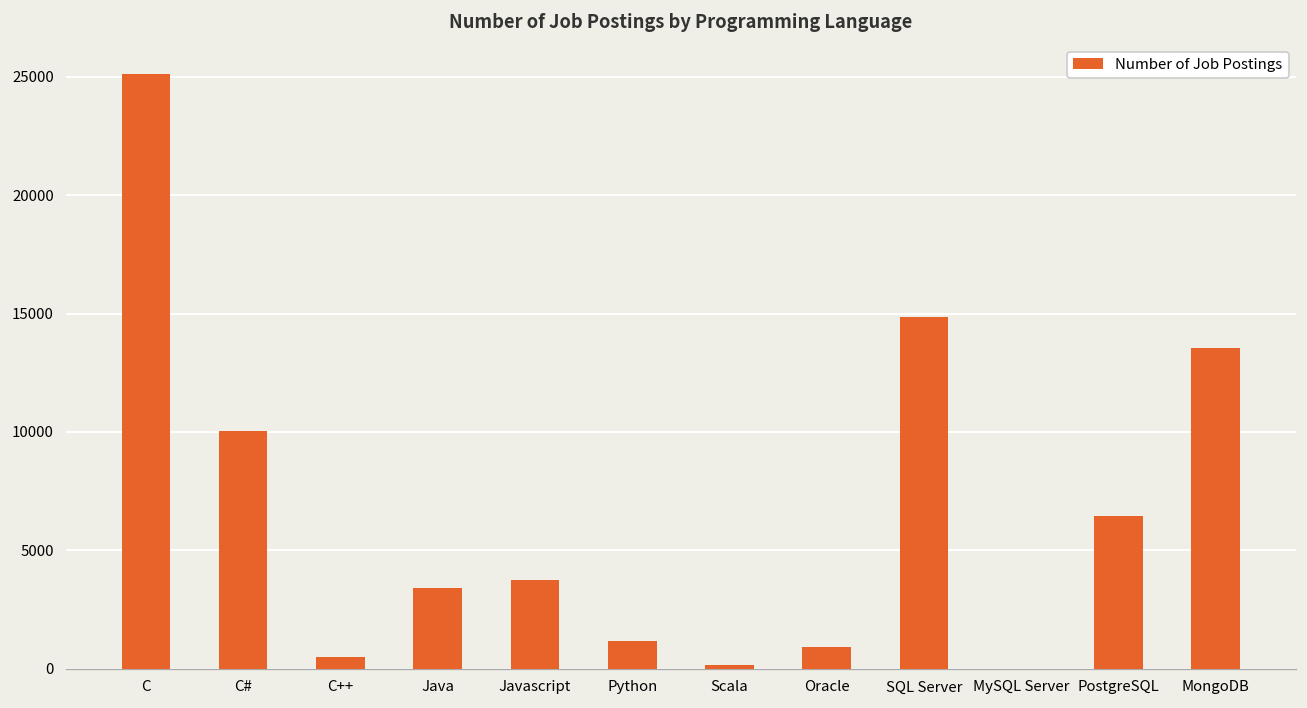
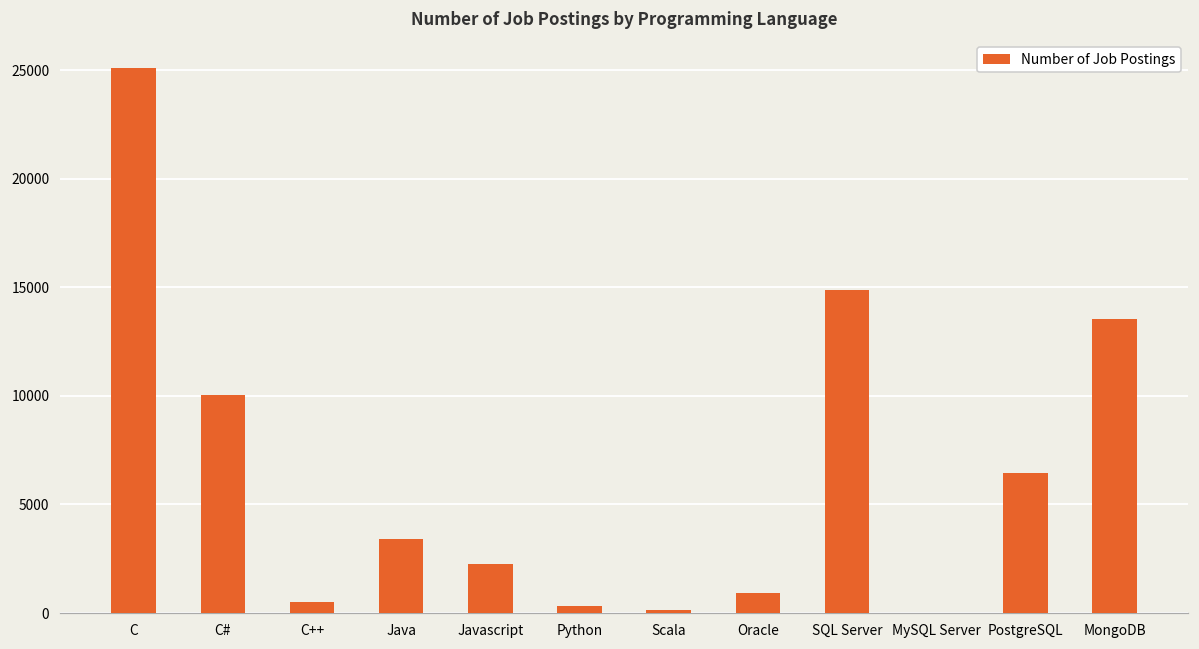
Javascript: 3700 -> 2200
Python: 1200 -> 300
